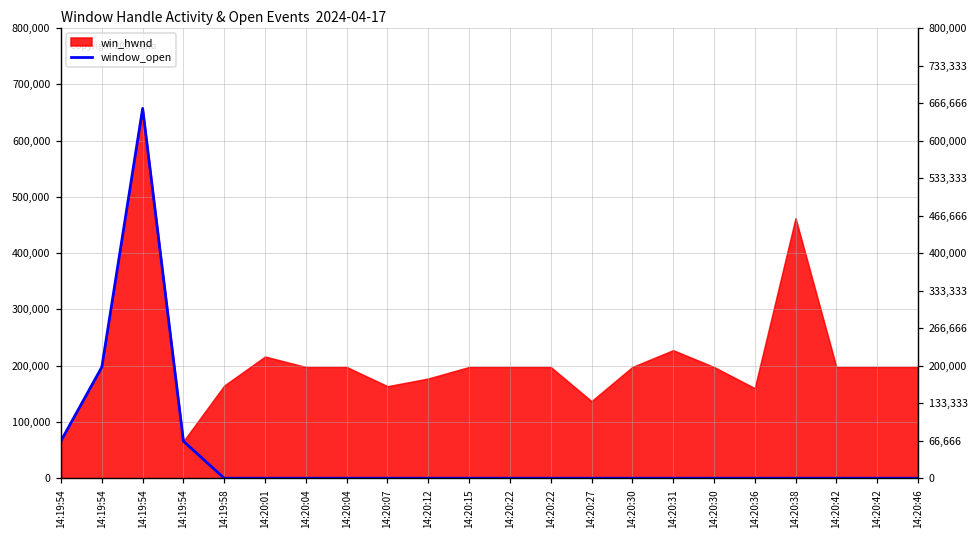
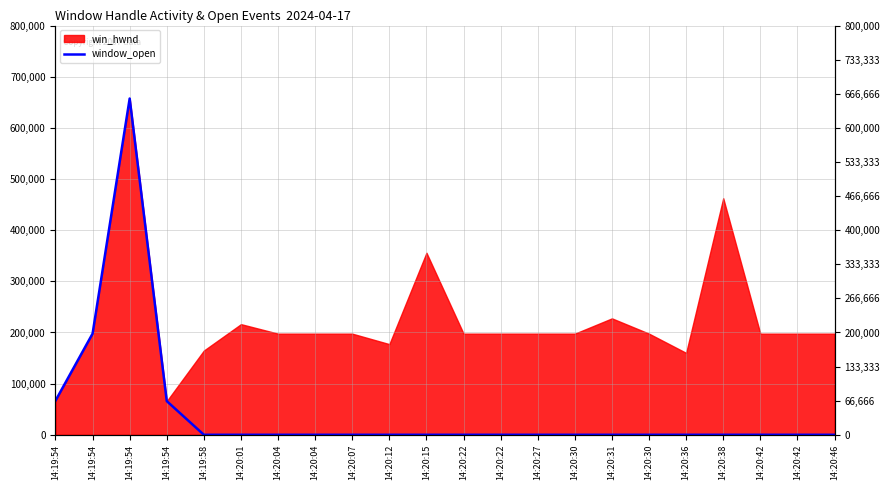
win_hwnd, 14:20:07: 160,000 -> 200,000
win_hwnd, 14:20:15: 200,000 -> 360,000
win_hwnd, 14:20:27: 140,000 -> 200,000
